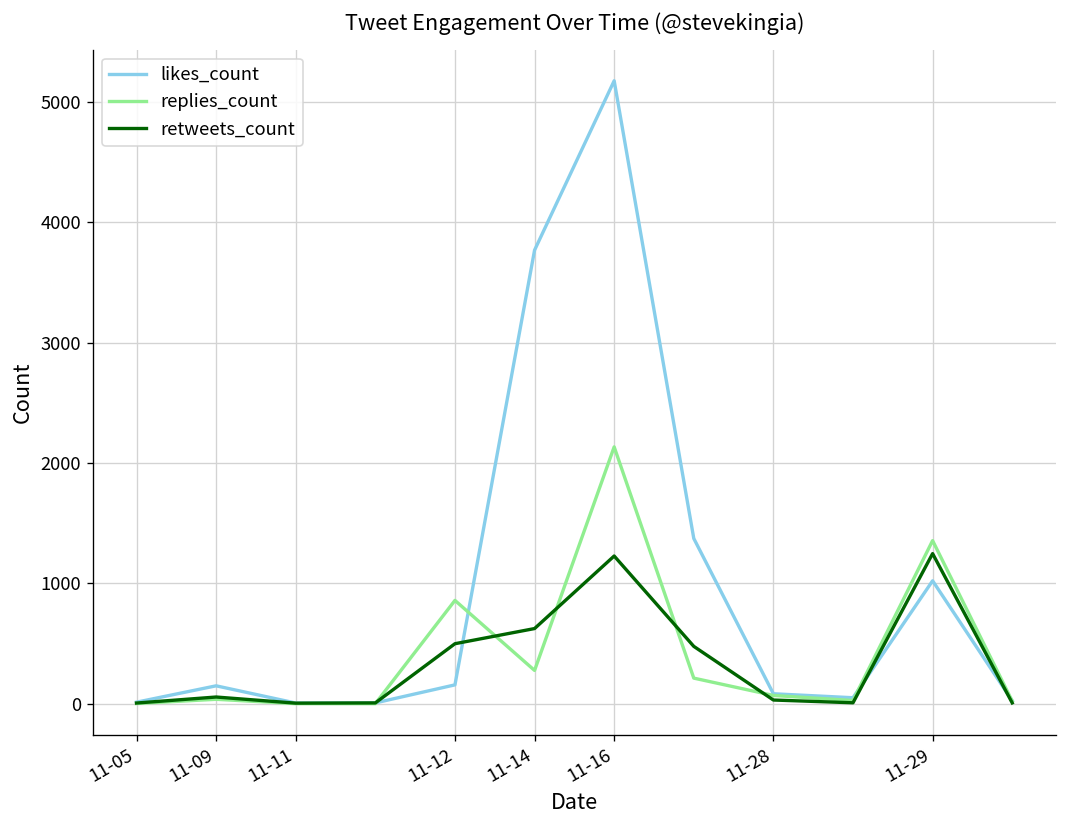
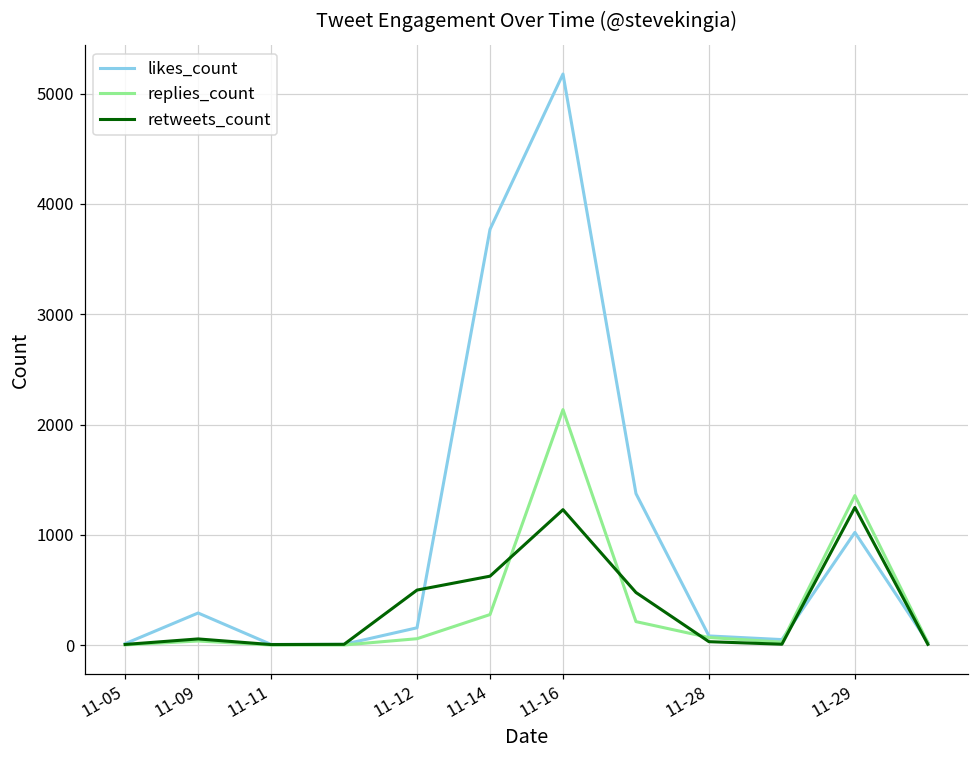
likes_count, 11-09: 150 -> 290
replies_count, 11-12: 860 -> 60
